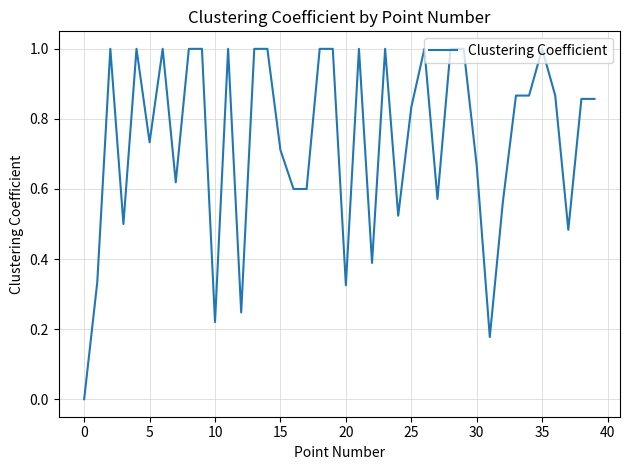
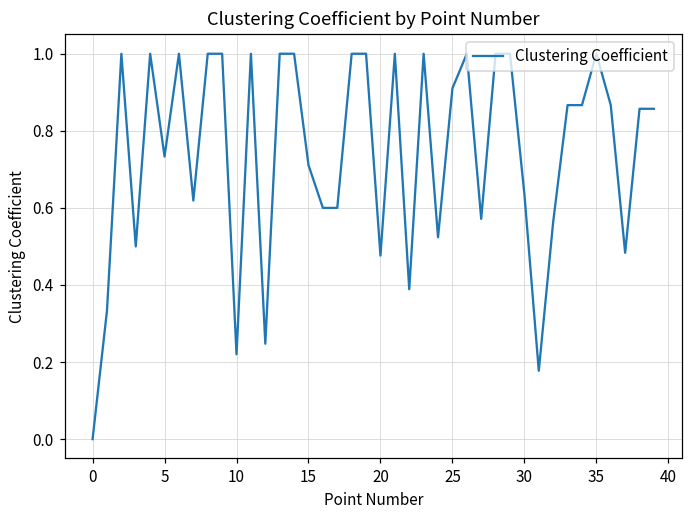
20: 0.33 -> 0.48
25: 0.83 -> 0.91
30: 0.67 -> 0.64
